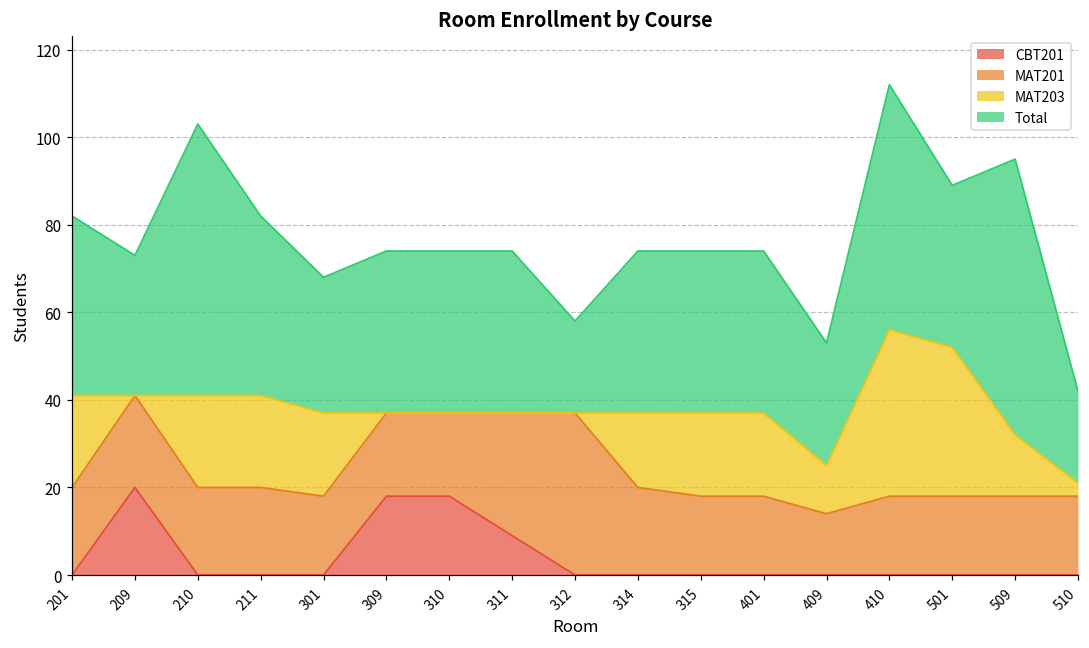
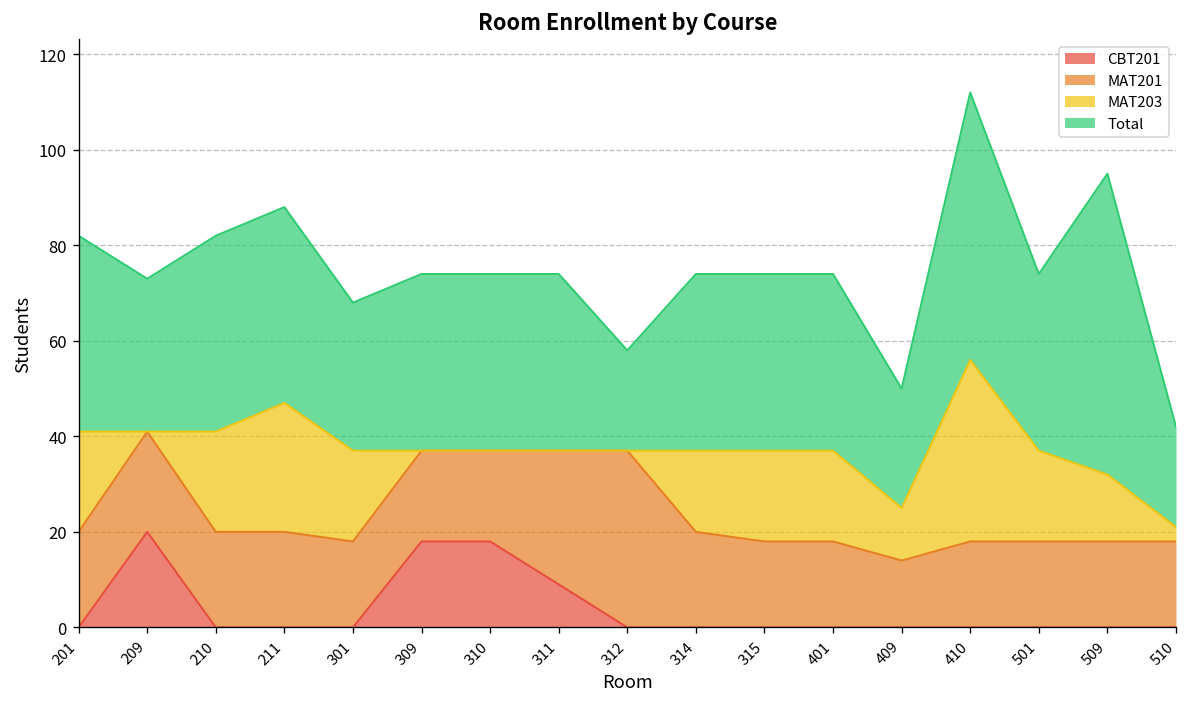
Total, 210: 62 -> 41
MAT203, 211: 21 -> 27
Total, 409: 28 -> 25
MAT203, 501: 34 -> 19
